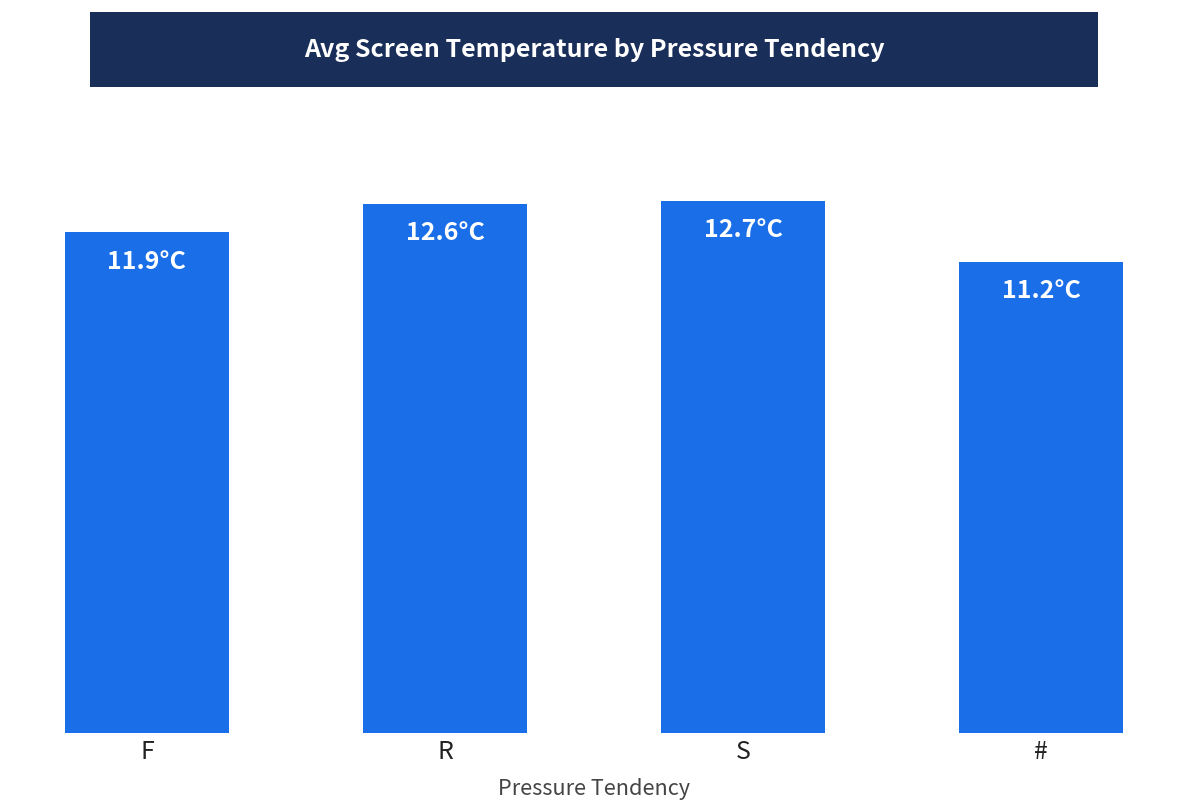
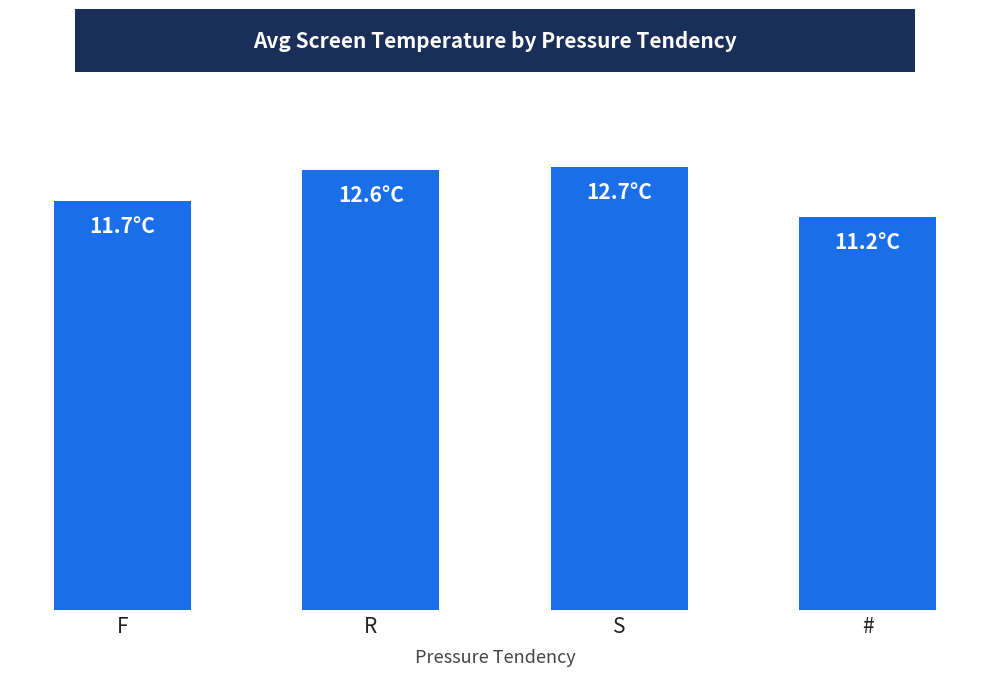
F: 11.9°C -> 11.7°C
